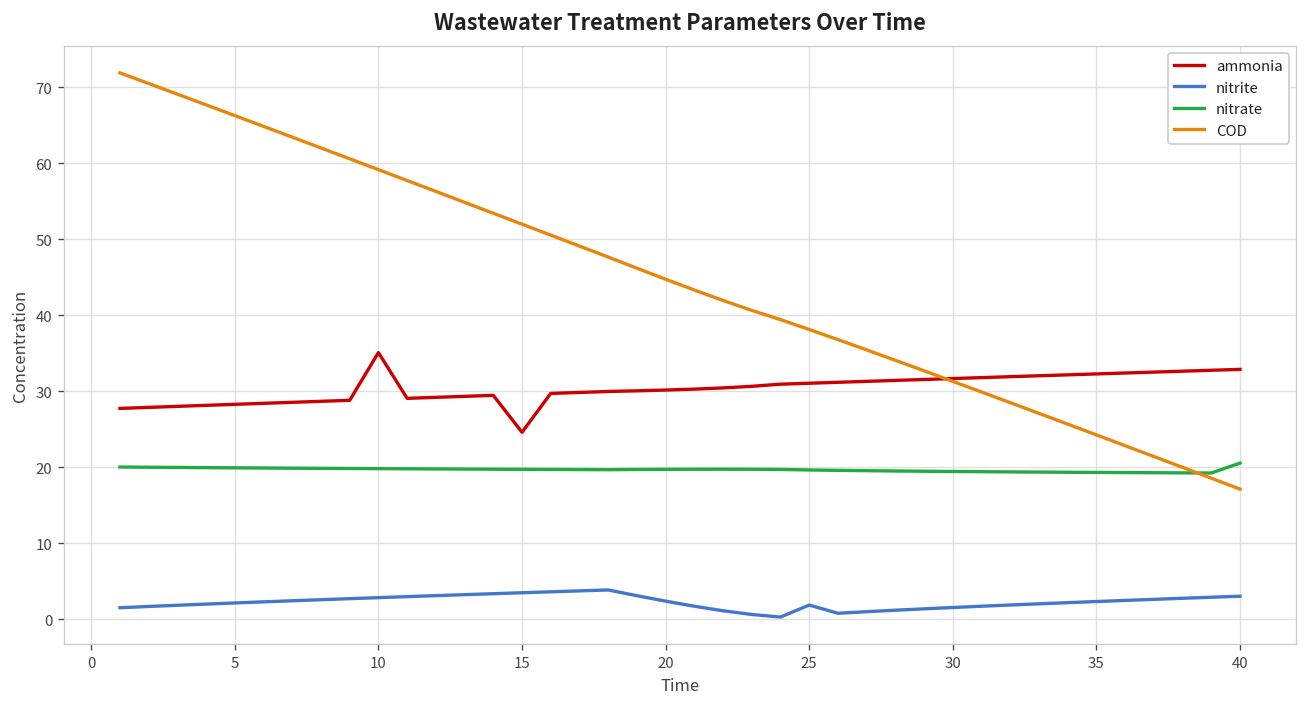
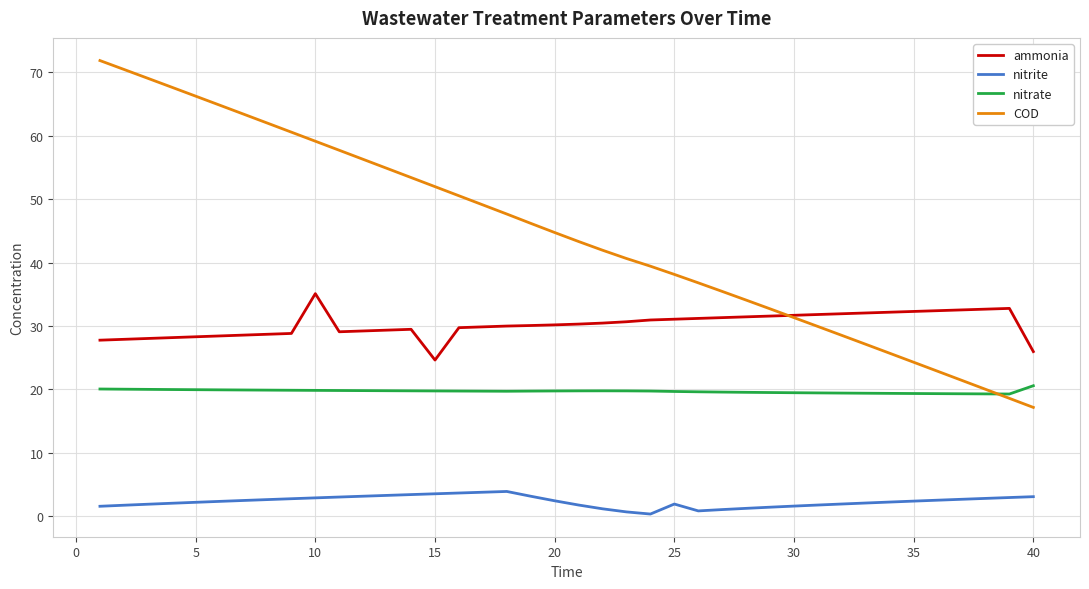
ammonia, 40: 33 -> 26
